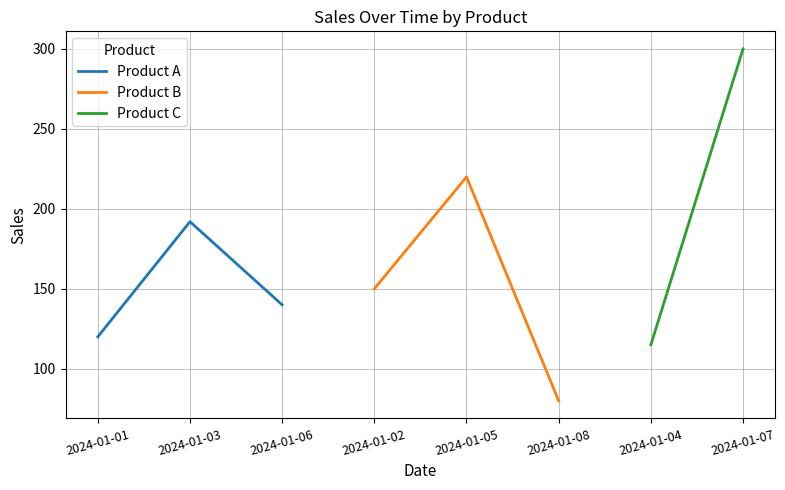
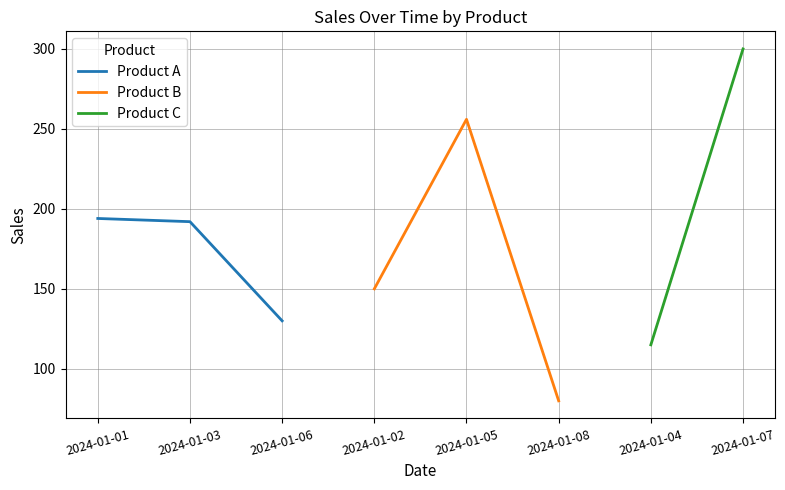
Product A, 2024-01-01: 120 -> 194
Product A, 2024-01-06: 140 -> 130
Product B, 2024-01-05: 220 -> 256
